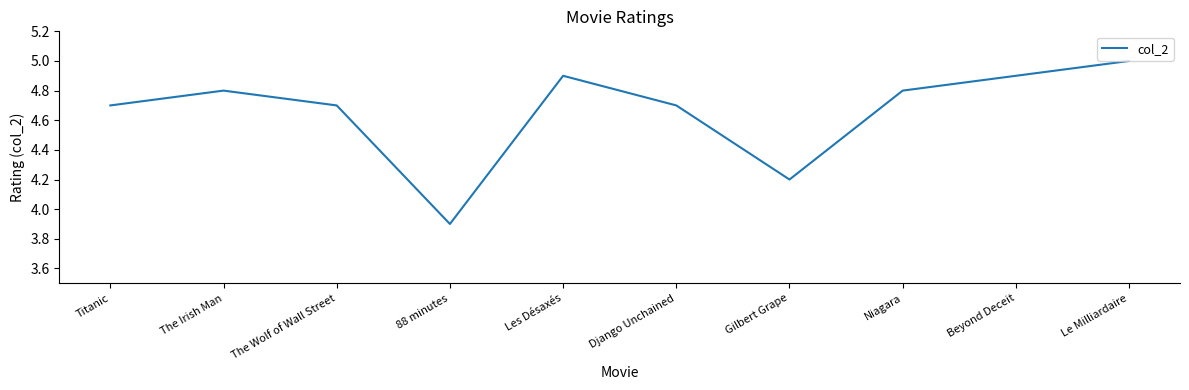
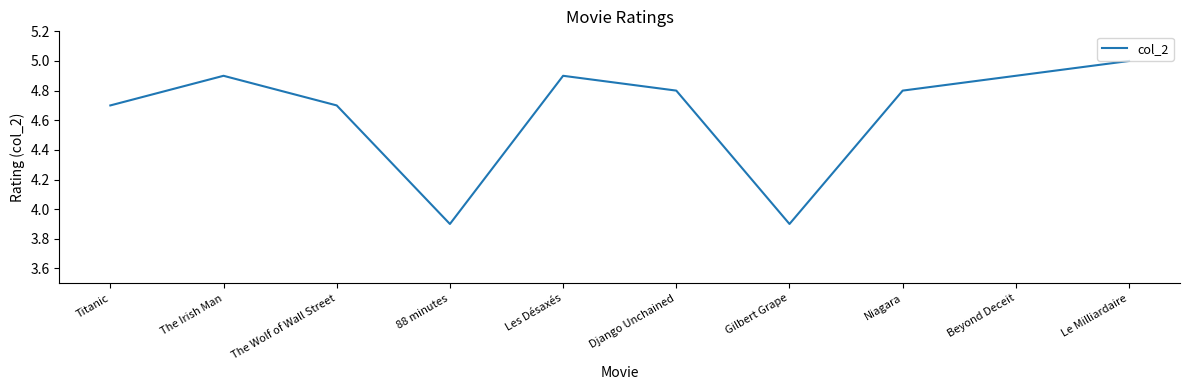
The Irish Man: 4.8 -> 4.9
Django Unchained: 4.7 -> 4.8
Gilbert Grape: 4.2 -> 3.9
